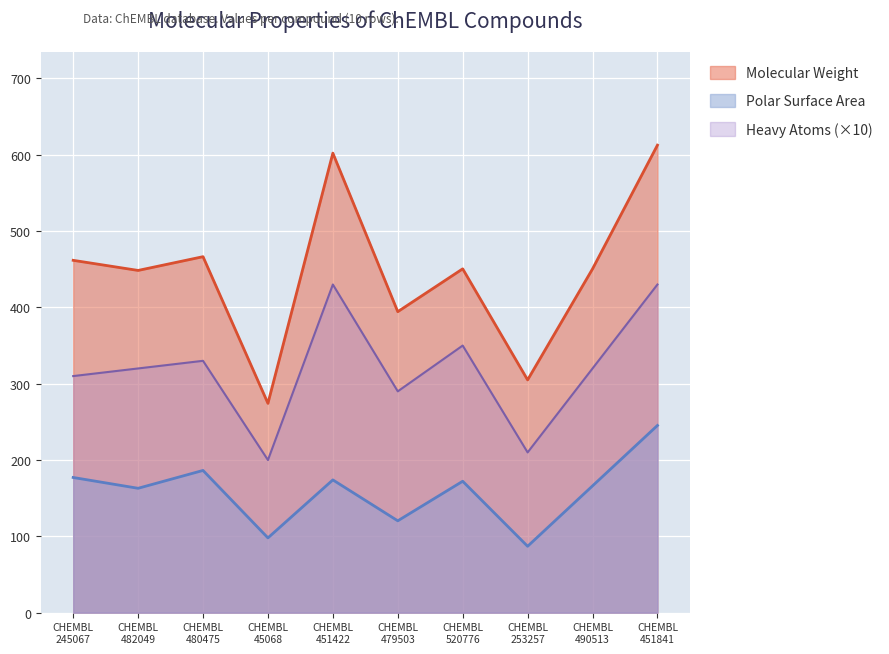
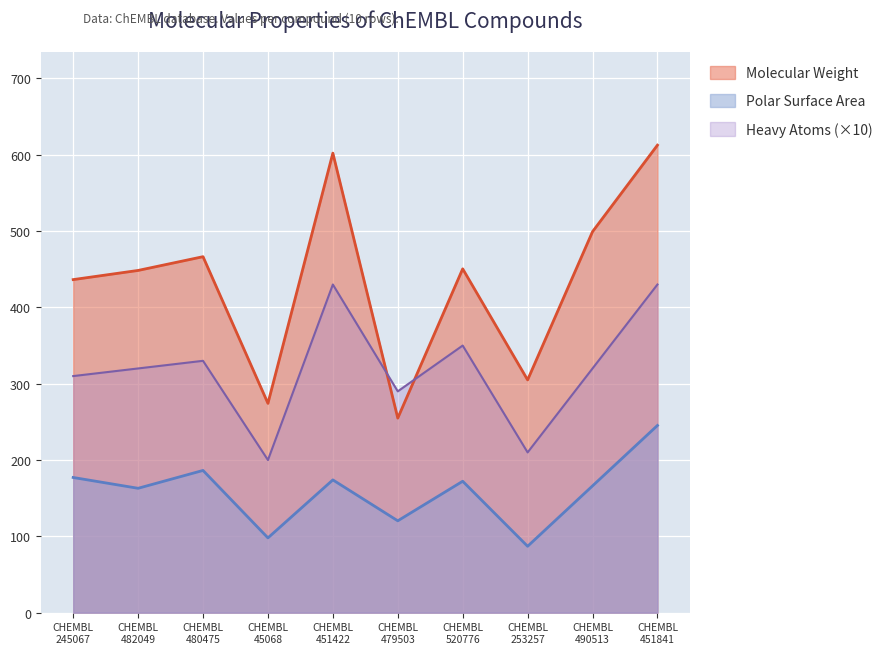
Molecular Weight, CHEMBL 245067: 460 -> 440
Molecular Weight, CHEMBL 479503: 390 -> 250
Molecular Weight, CHEMBL 490513: 450 -> 500
